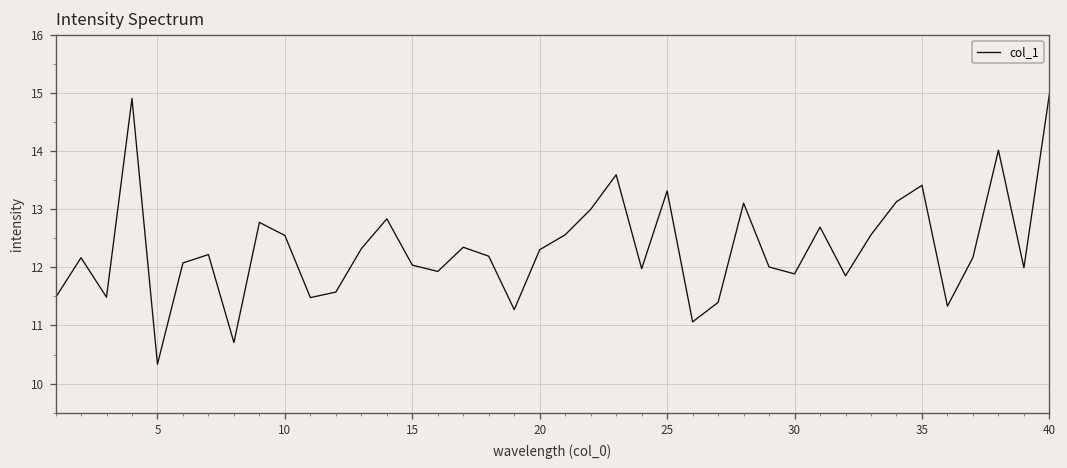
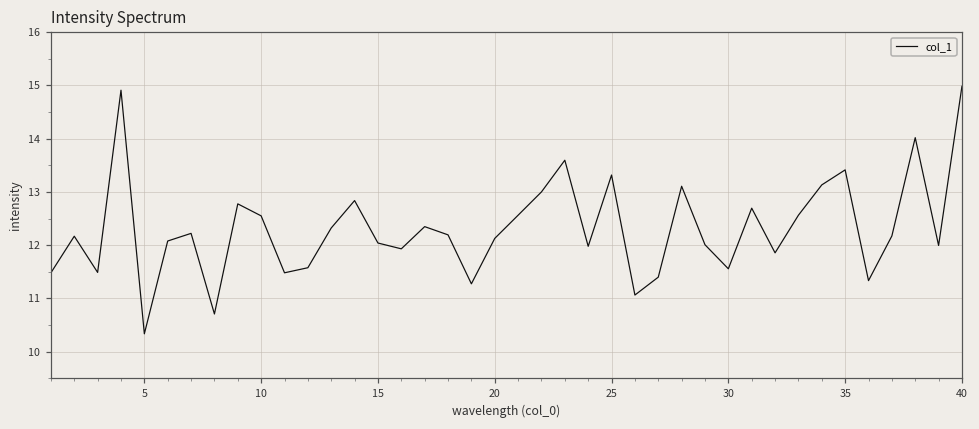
20: 12.3 -> 12.1
30: 11.9 -> 11.6
